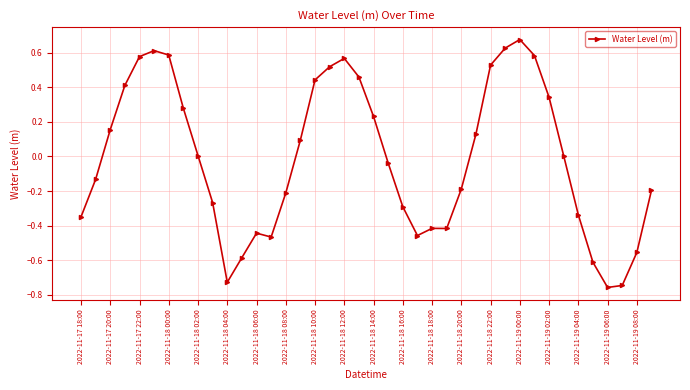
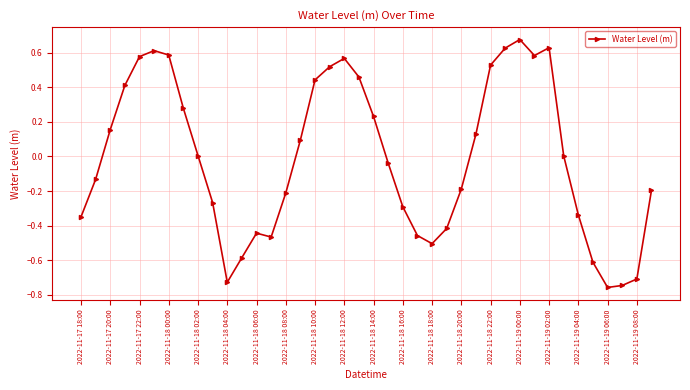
2022-11-18 18:00: -0.42 -> -0.50
2022-11-19 02:00: 0.34 -> 0.63
2022-11-19 08:00: -0.56 -> -0.71
